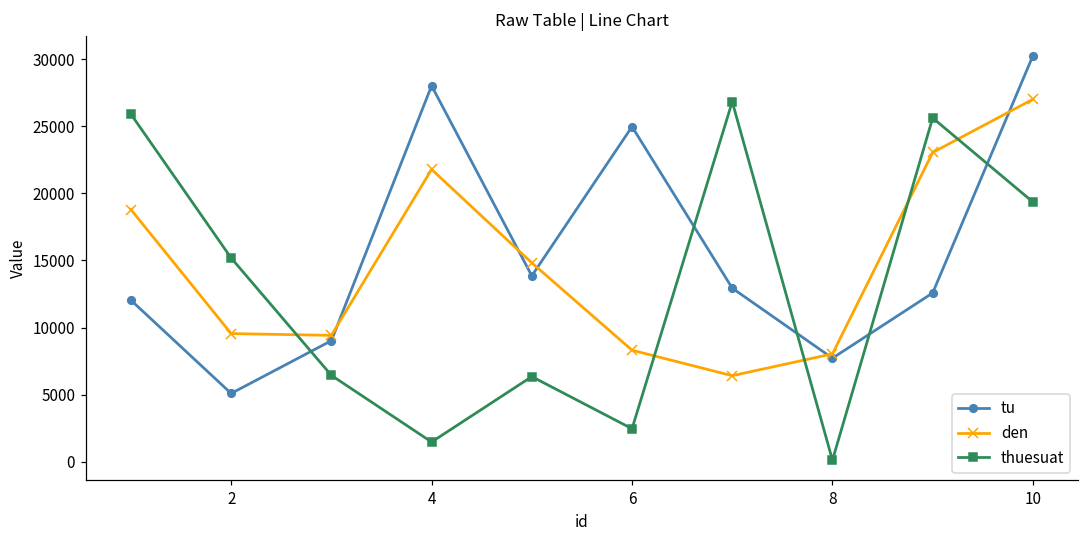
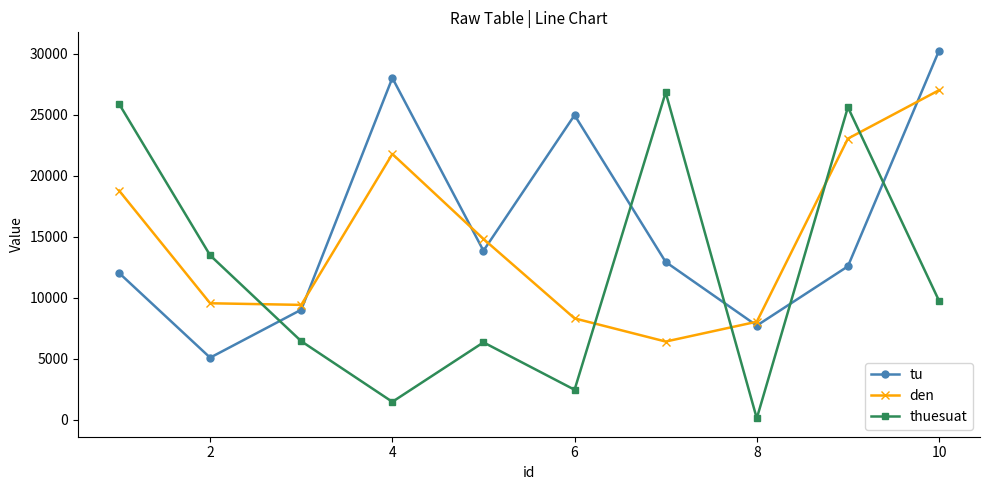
thuesuat, 2: 15200 -> 13500
thuesuat, 10: 19400 -> 9800
